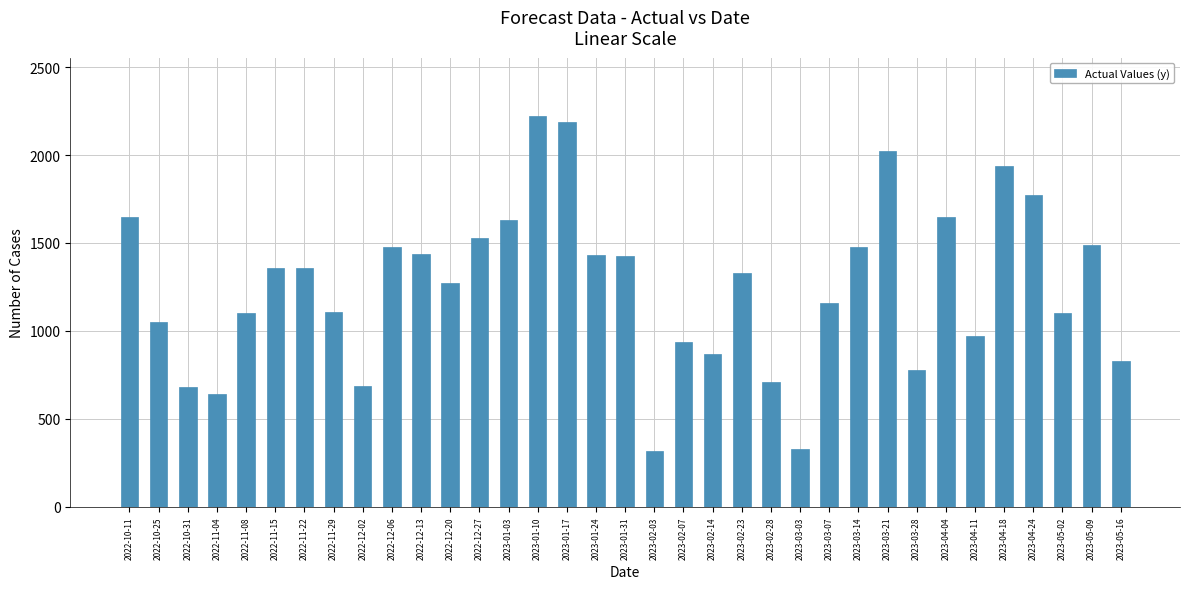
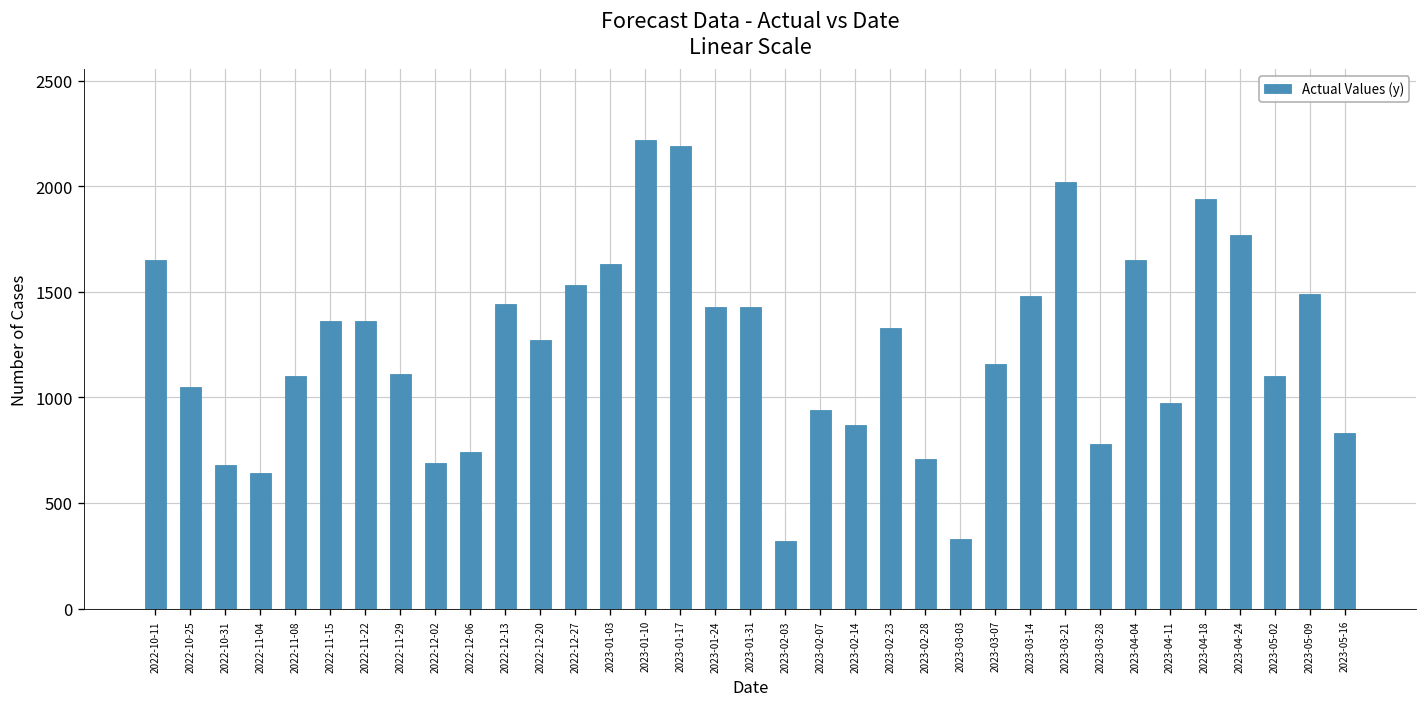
2022-12-06: 1480 -> 740
